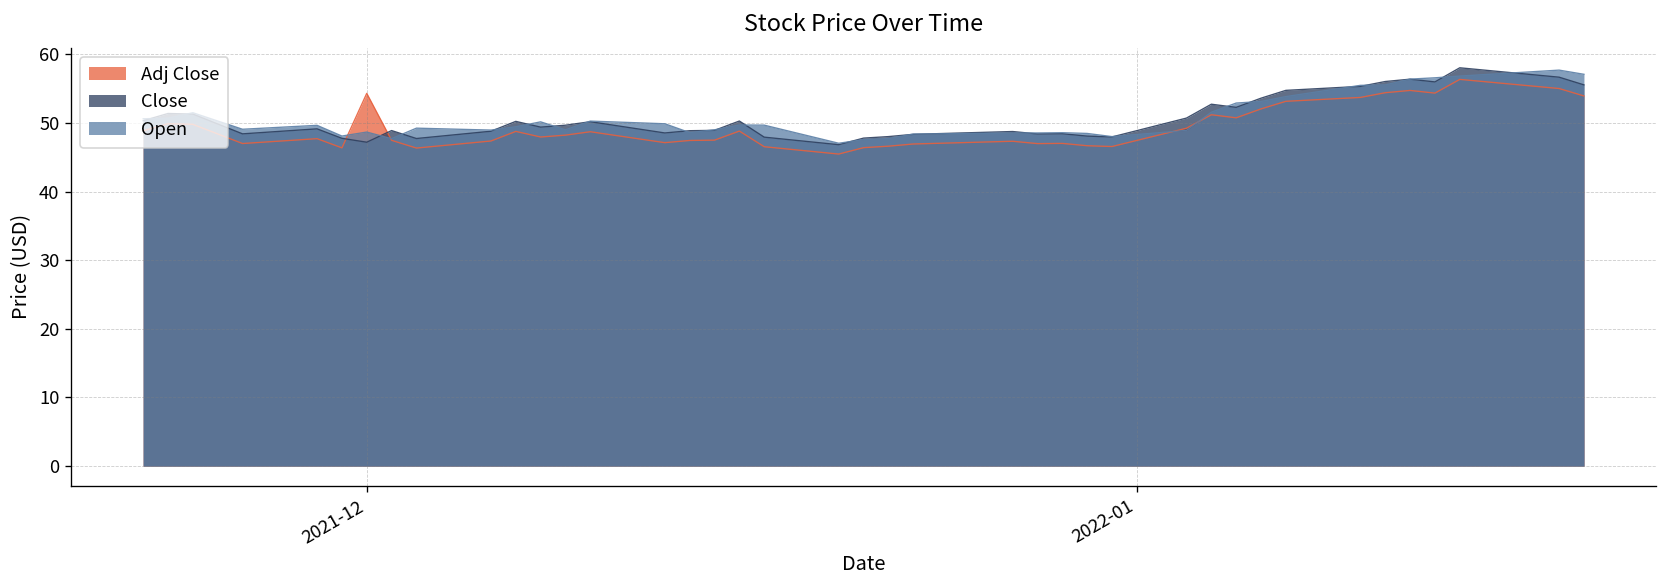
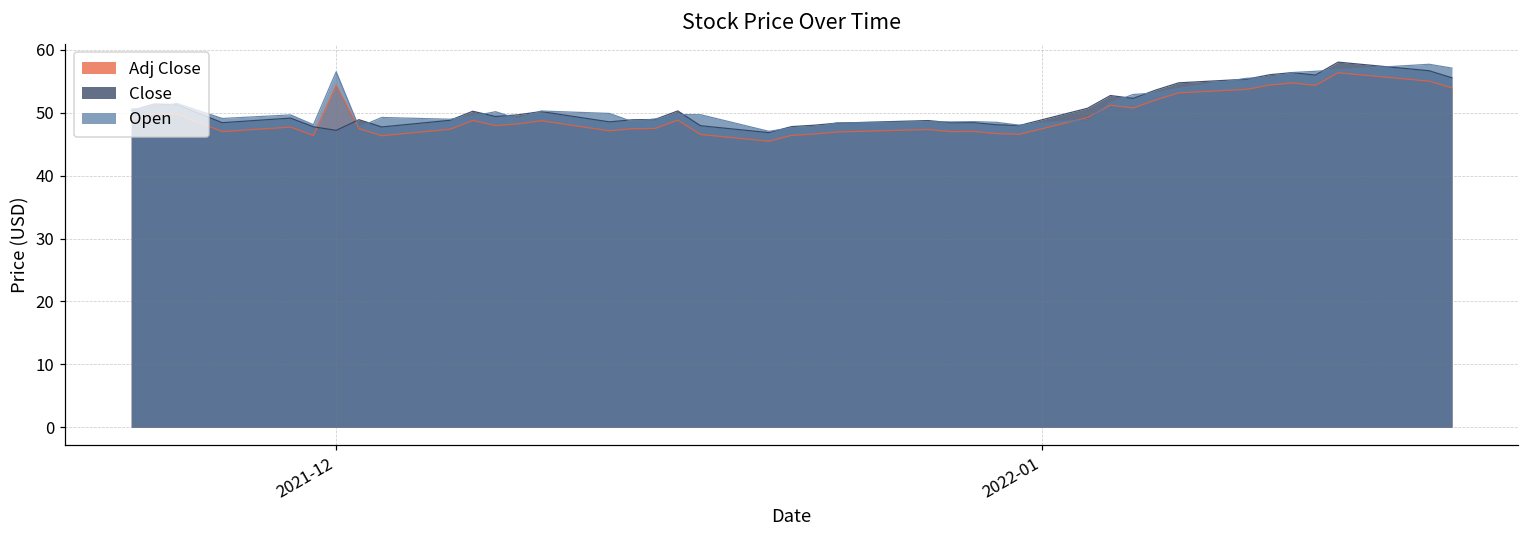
Open, 2021-12: 49 -> 57
